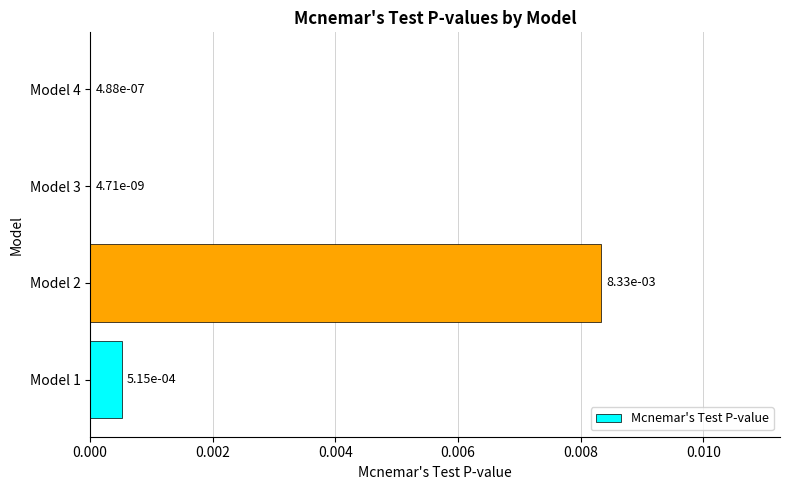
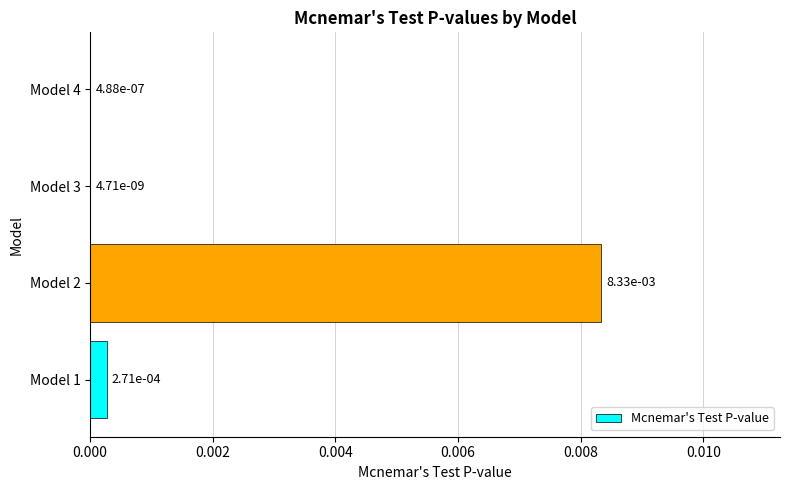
Model 1: 5.15e-04 -> 2.71e-04
